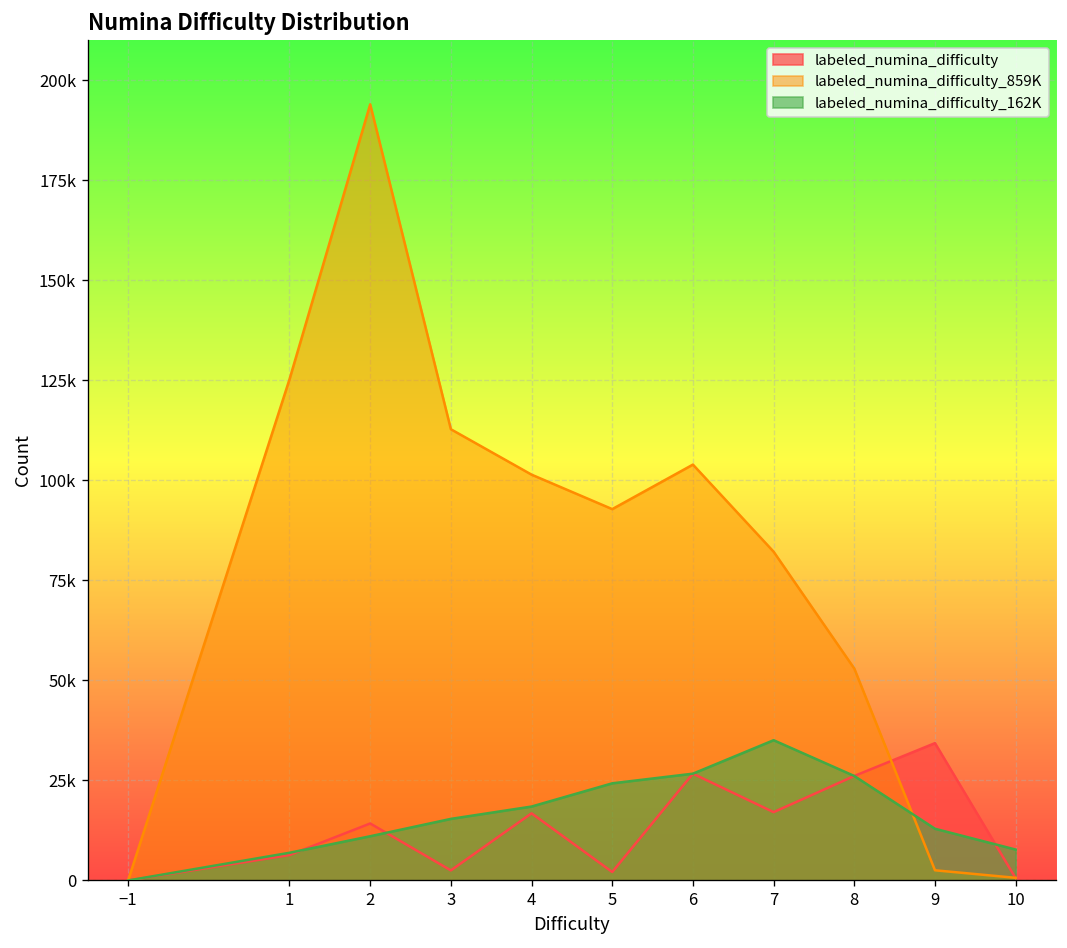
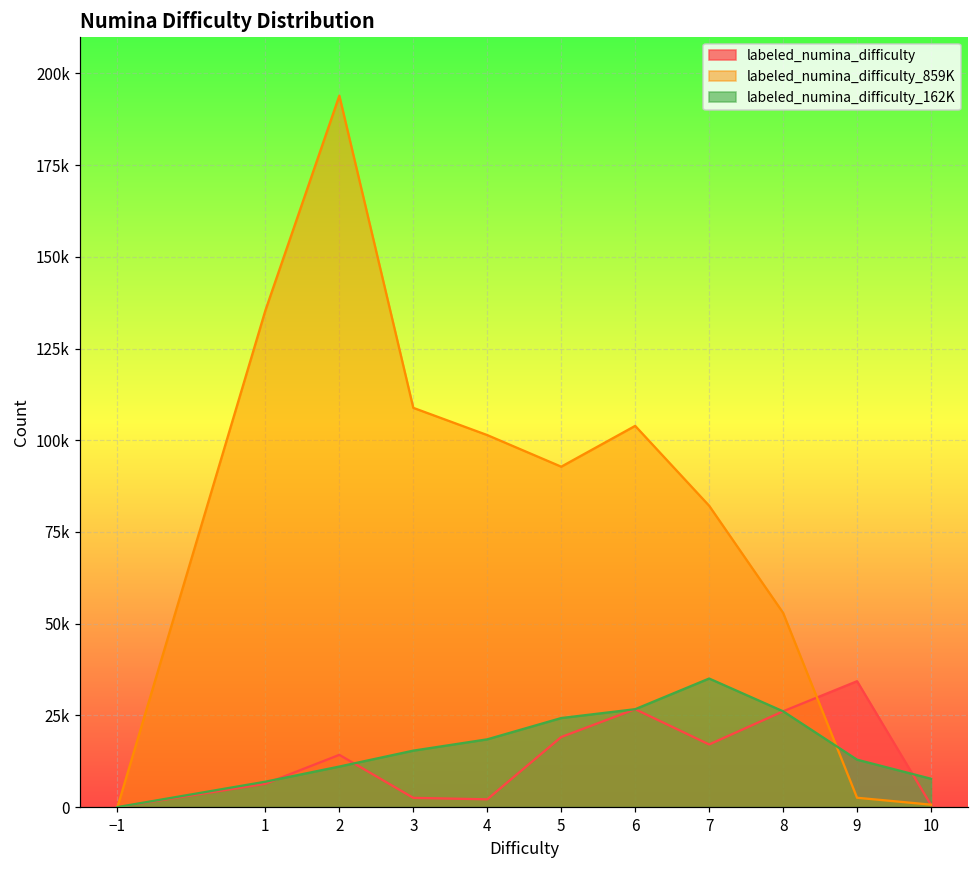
labeled_numina_difficulty_859K, 1: 125000 -> 135000
labeled_numina_difficulty_859K, 3: 113000 -> 109000
labeled_numina_difficulty, 4: 17000 -> 2000
labeled_numina_difficulty, 5: 2000 -> 19000
